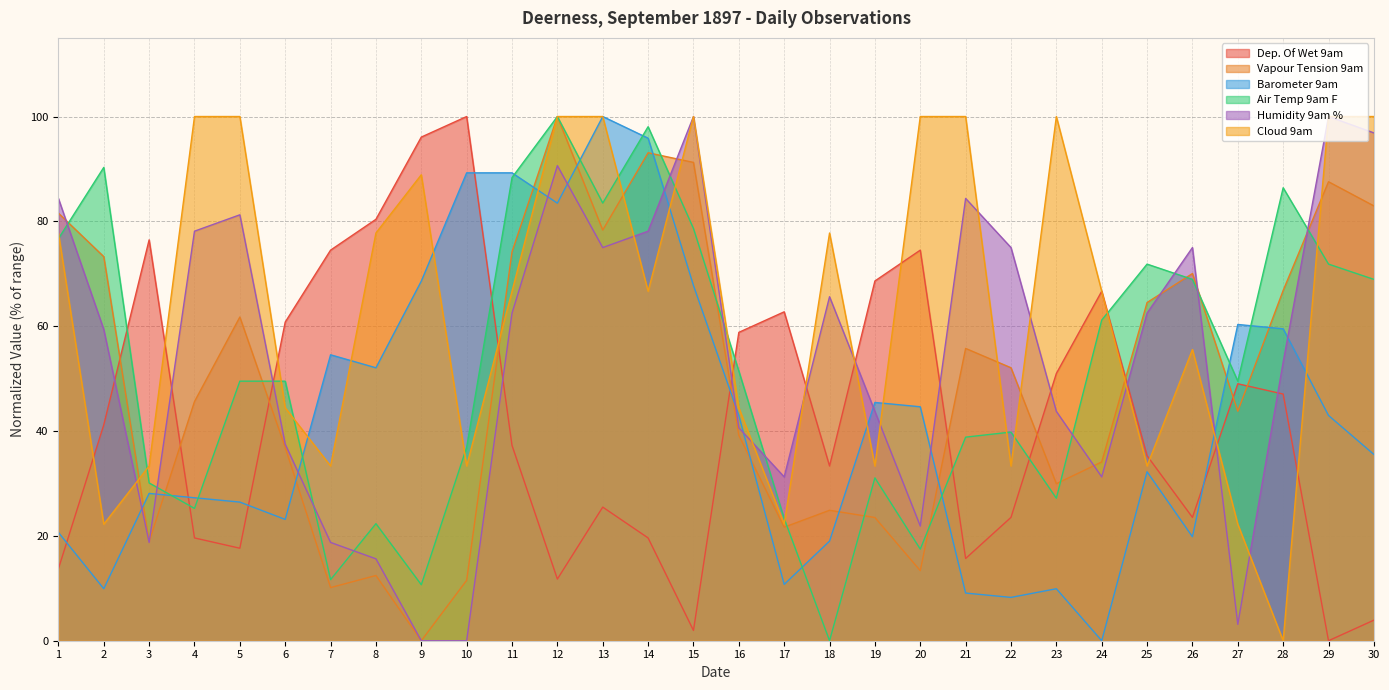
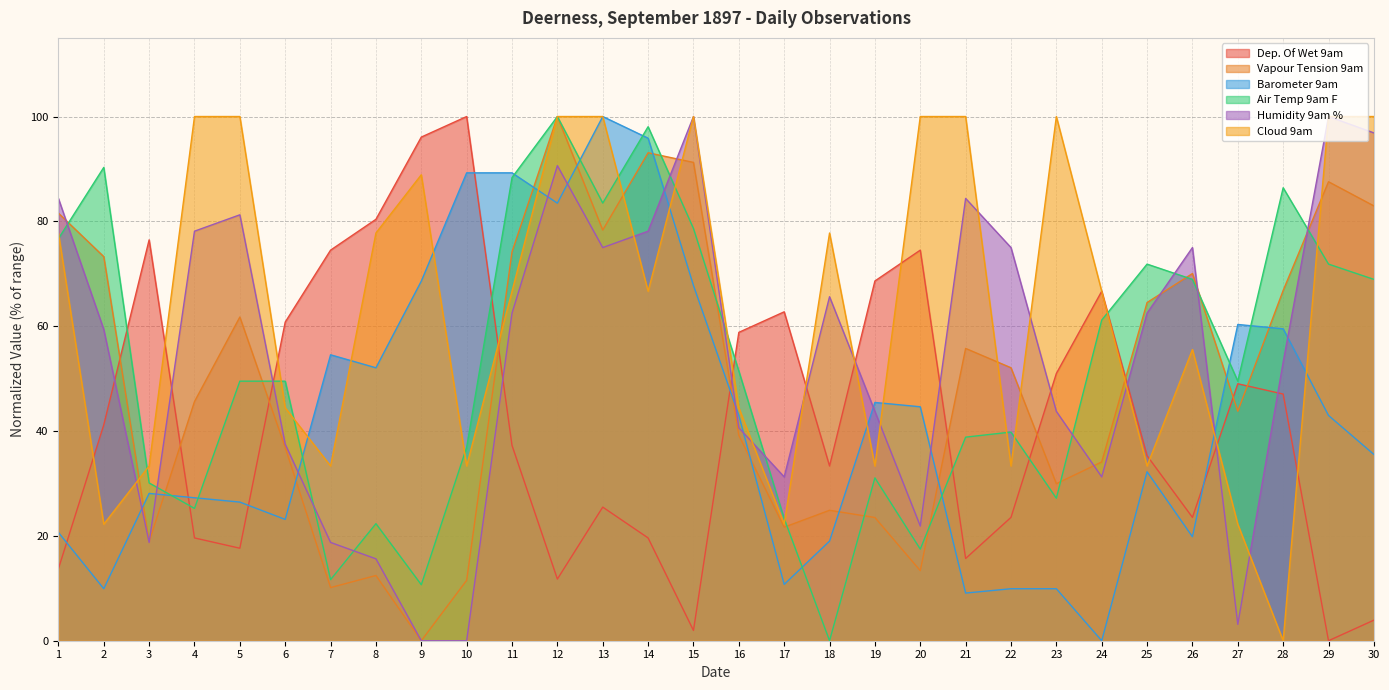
Barometer 9am, 22: 8 -> 10
